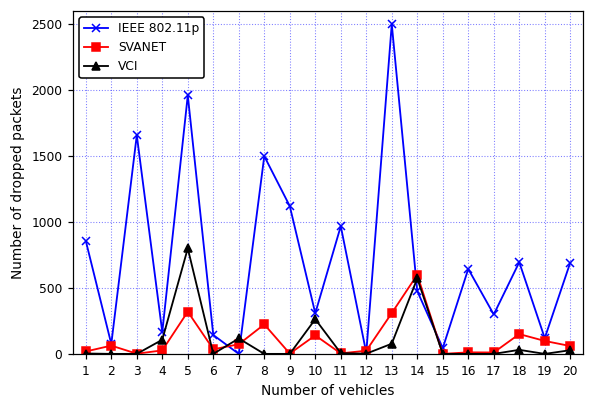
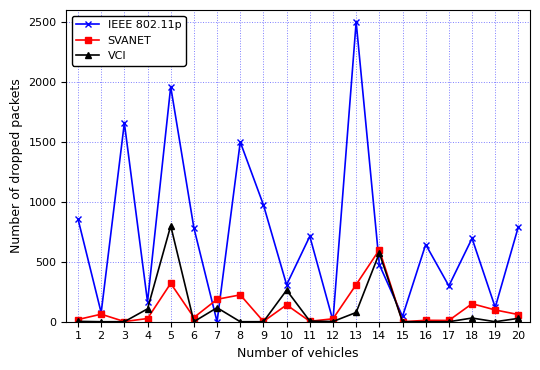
IEEE 802.11p, 6: 140 -> 780
SVANET, 7: 70 -> 190
IEEE 802.11p, 9: 1120 -> 970
IEEE 802.11p, 11: 970 -> 710
IEEE 802.11p, 20: 690 -> 790
